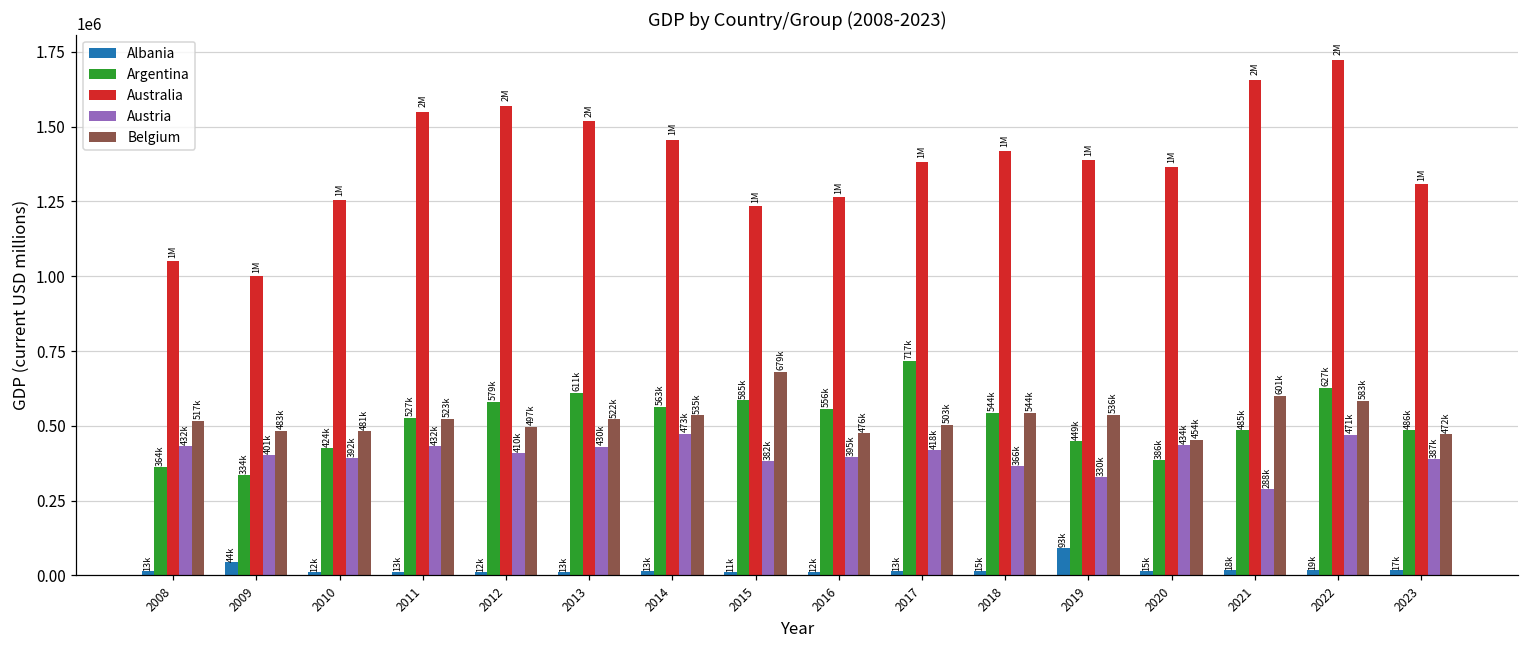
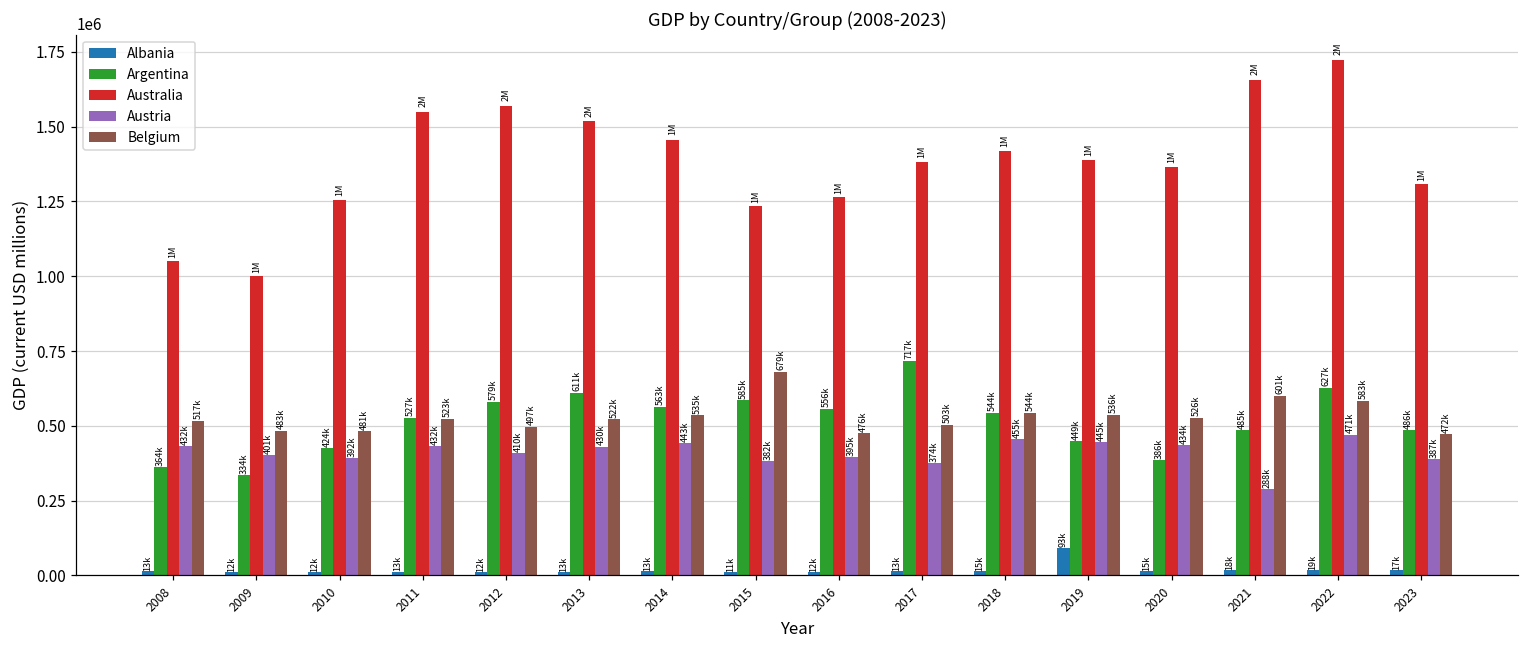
Albania, 2009: 44k -> 12k
Austria, 2014: 473k -> 443k
Austria, 2017: 418k -> 374k
Austria, 2018: 366k -> 455k
Austria, 2019: 330k -> 445k
Belgium, 2020: 454k -> 526k
